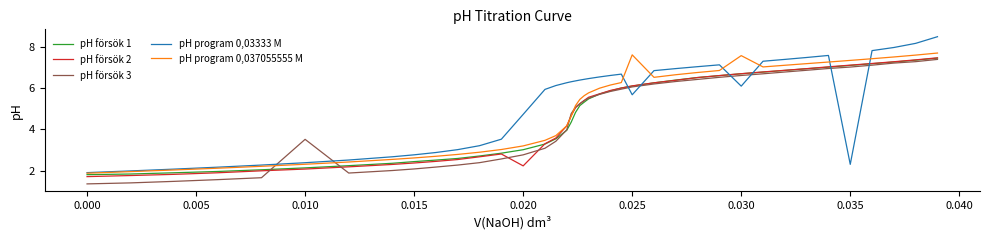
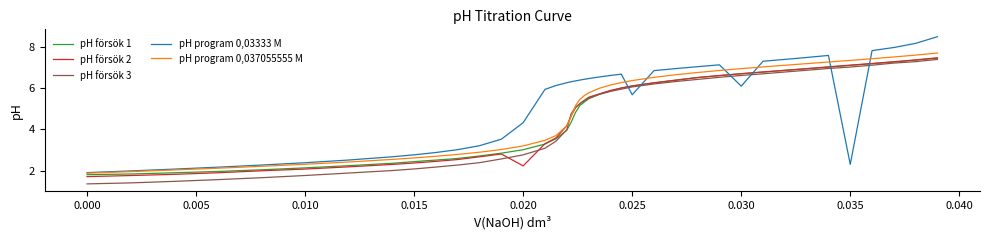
pH försök 3, 0.010: 3.5 -> 1.8
pH program 0,03333 M, 0.020: 4.7 -> 4.3
pH program 0,037055555 M, 0.025: 7.6 -> 6.4
pH program 0,037055555 M, 0.030: 7.6 -> 6.9
